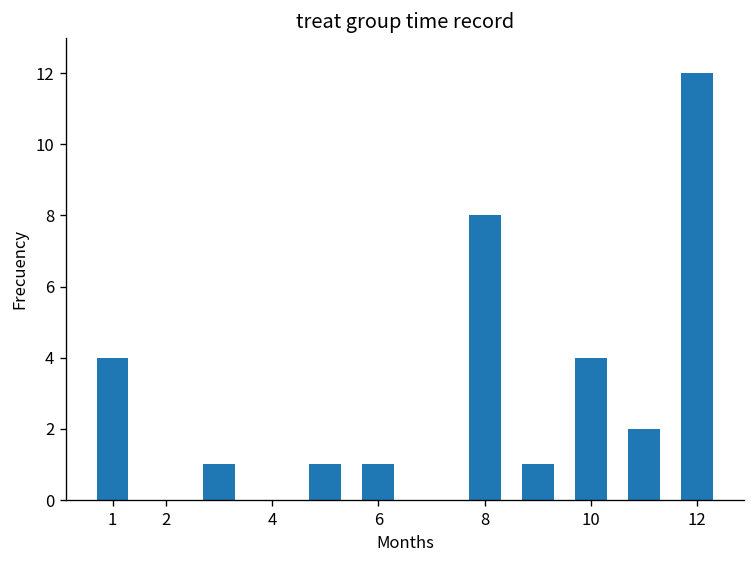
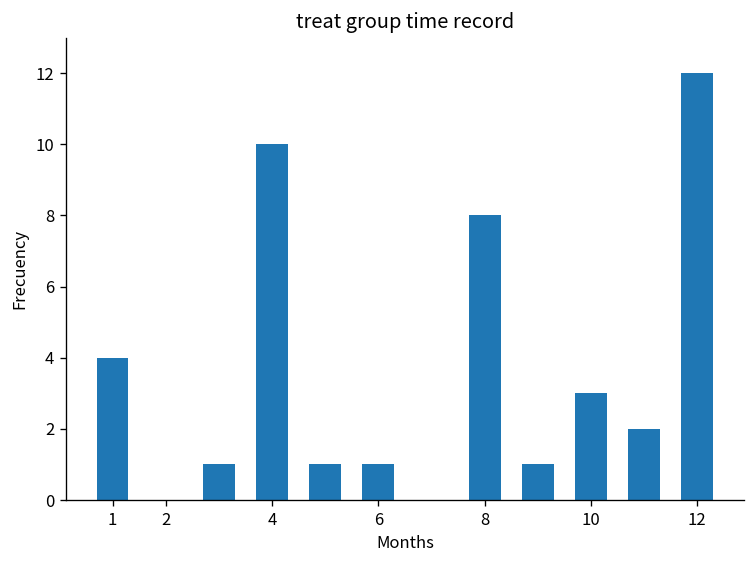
4: 0 -> 10
10: 4 -> 3
